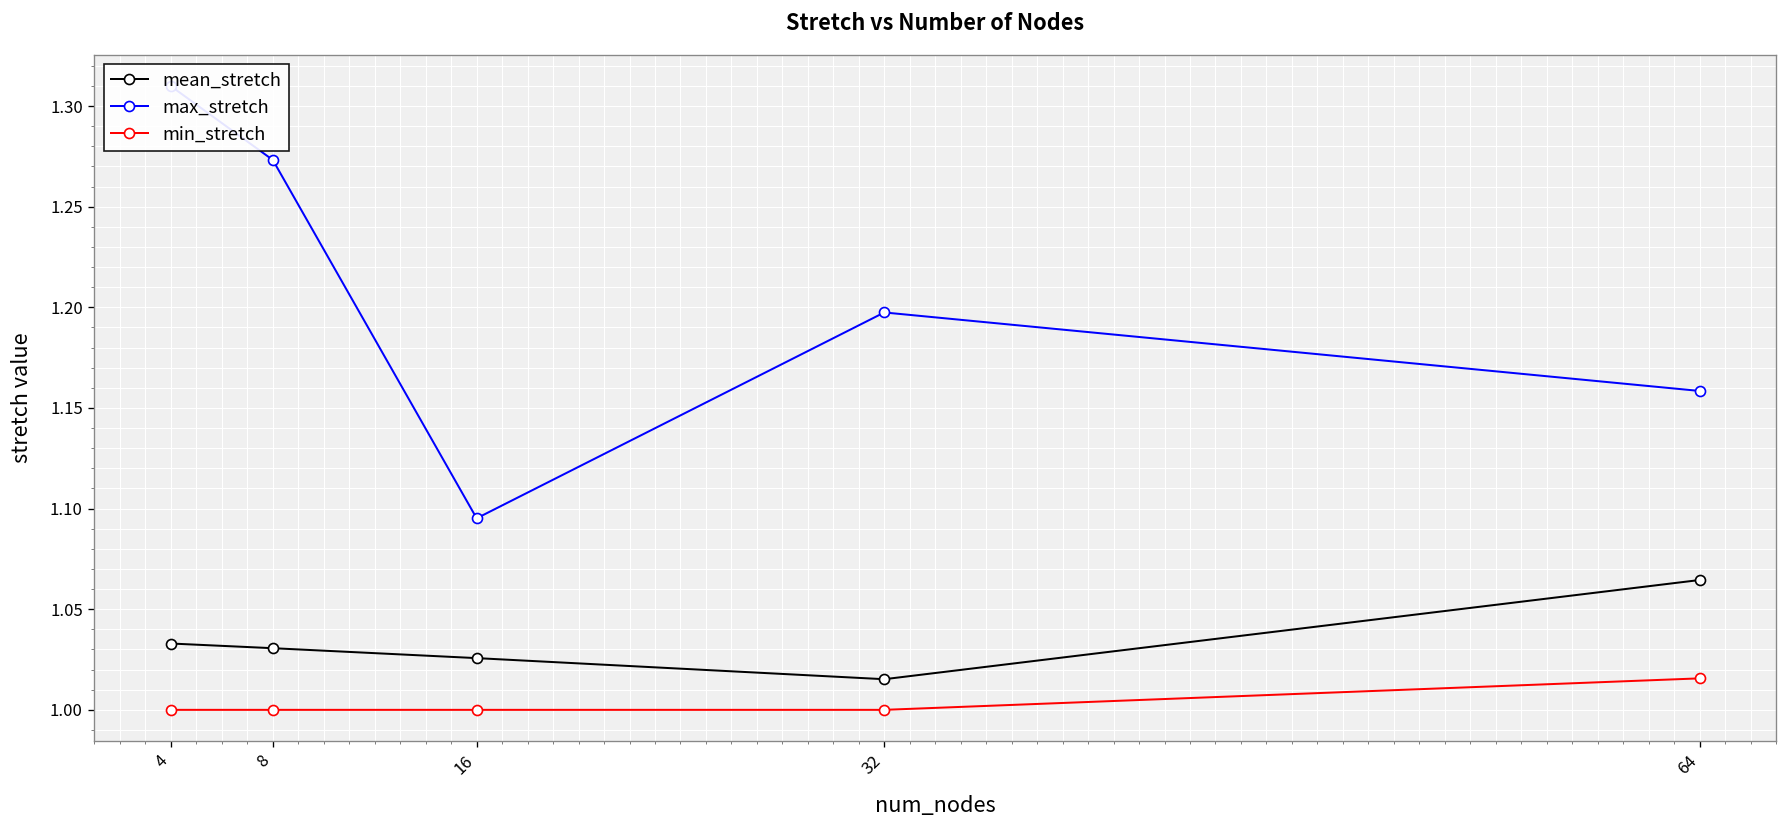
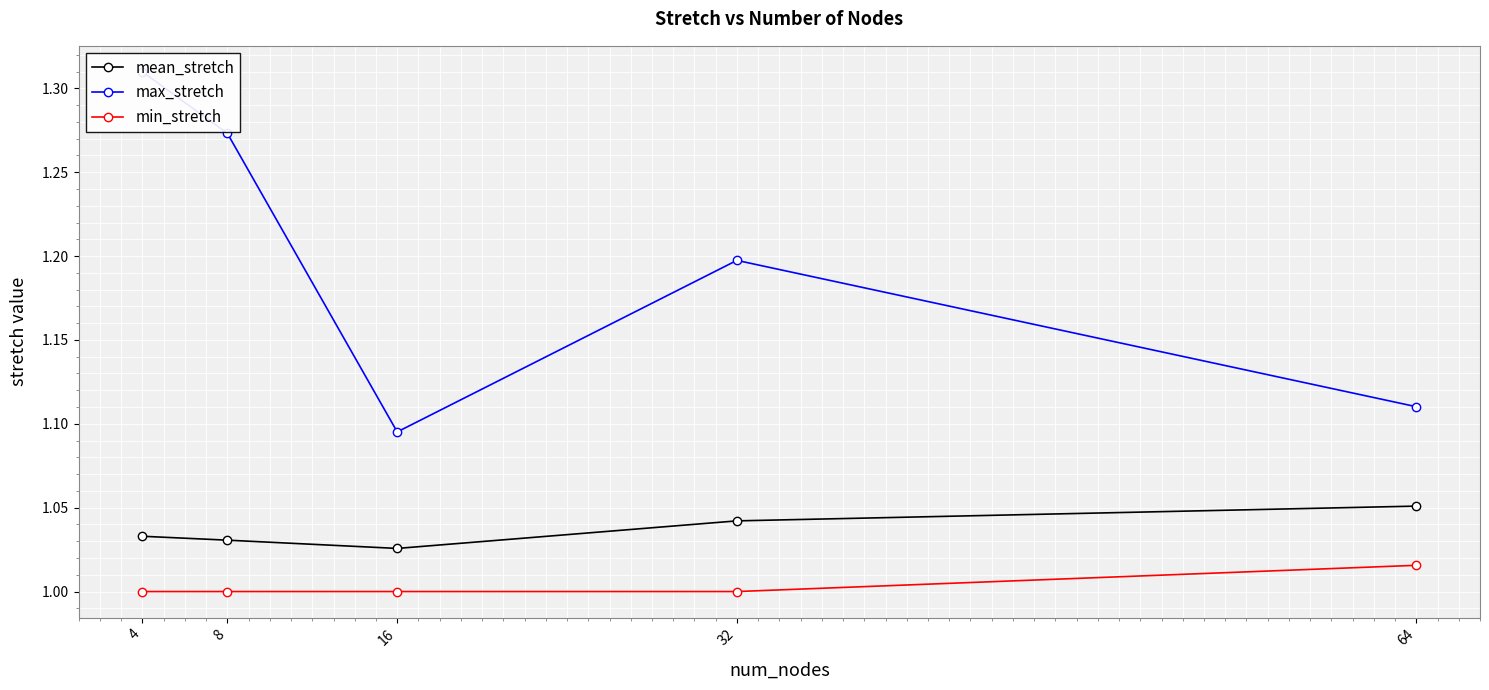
mean_stretch, 32: 1.015 -> 1.042
mean_stretch, 64: 1.065 -> 1.051
max_stretch, 64: 1.158 -> 1.110
